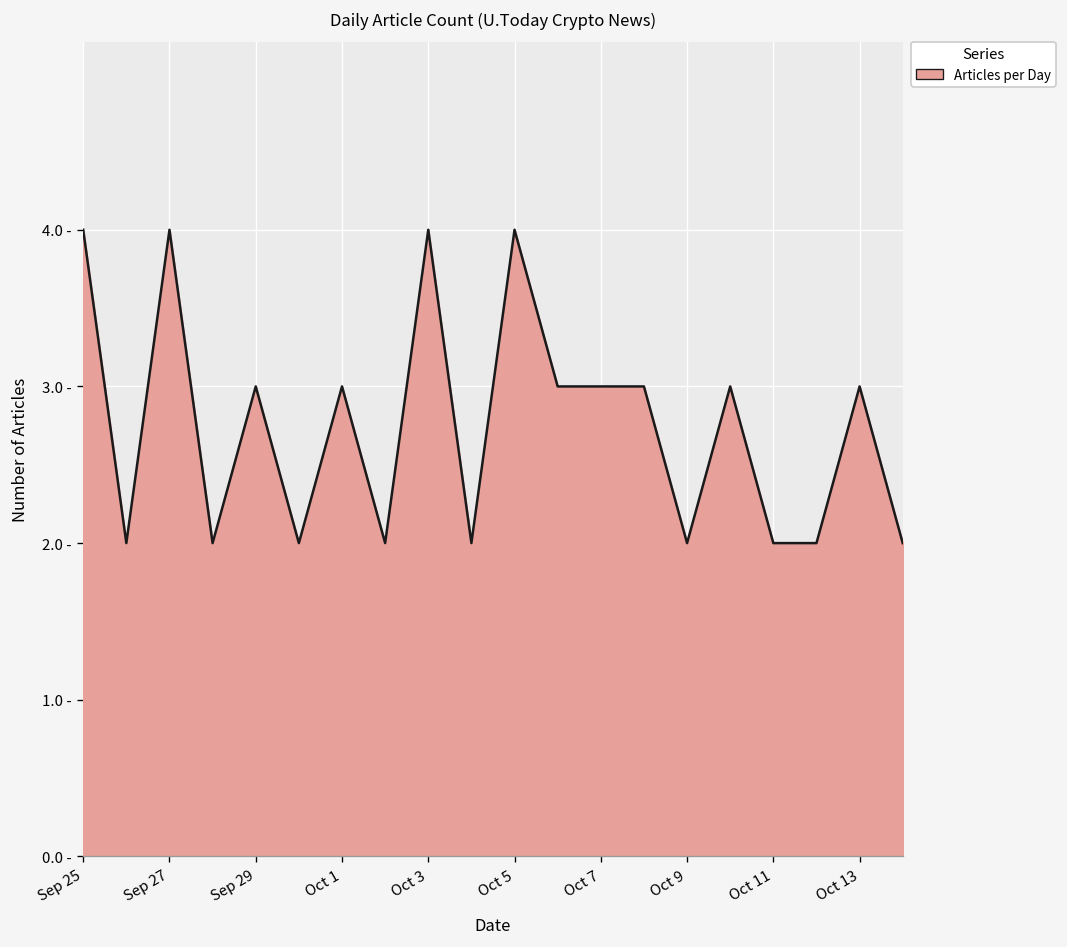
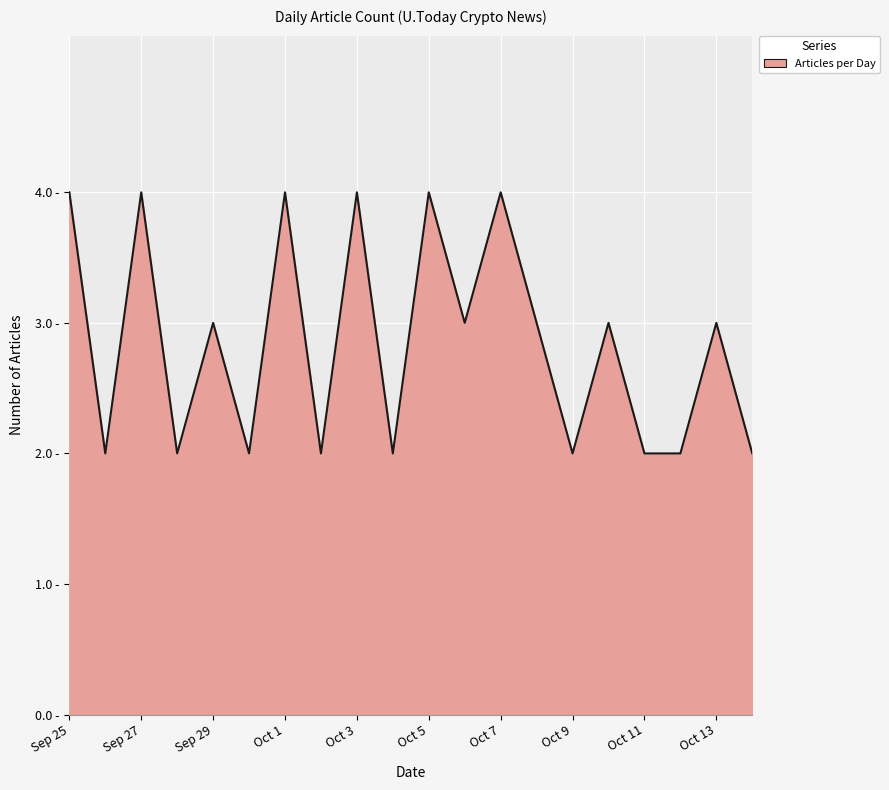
Oct 1: 3 - -> 4 -
Oct 7: 3 - -> 4 -
